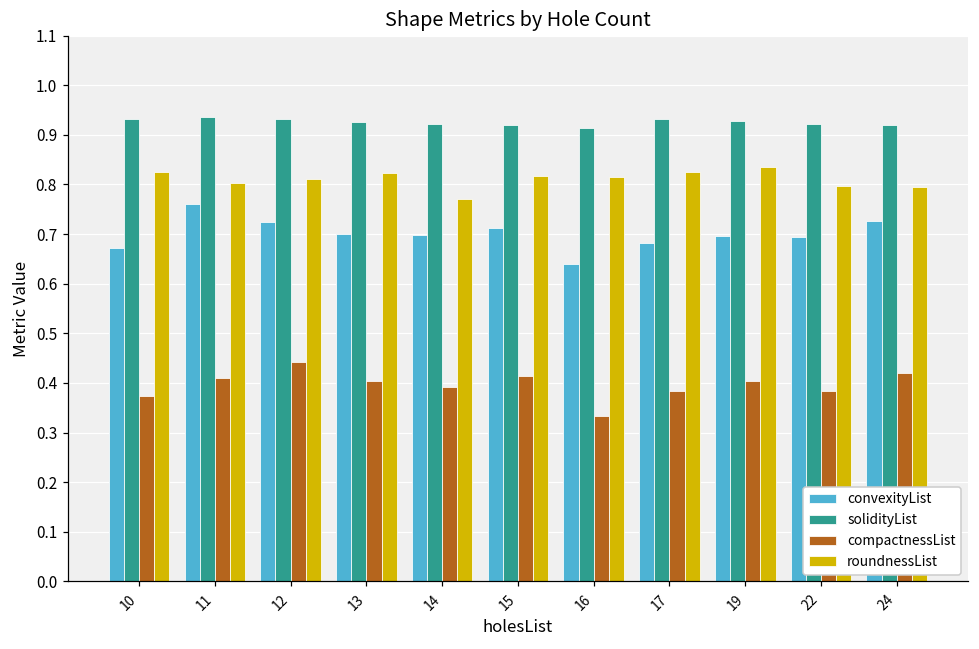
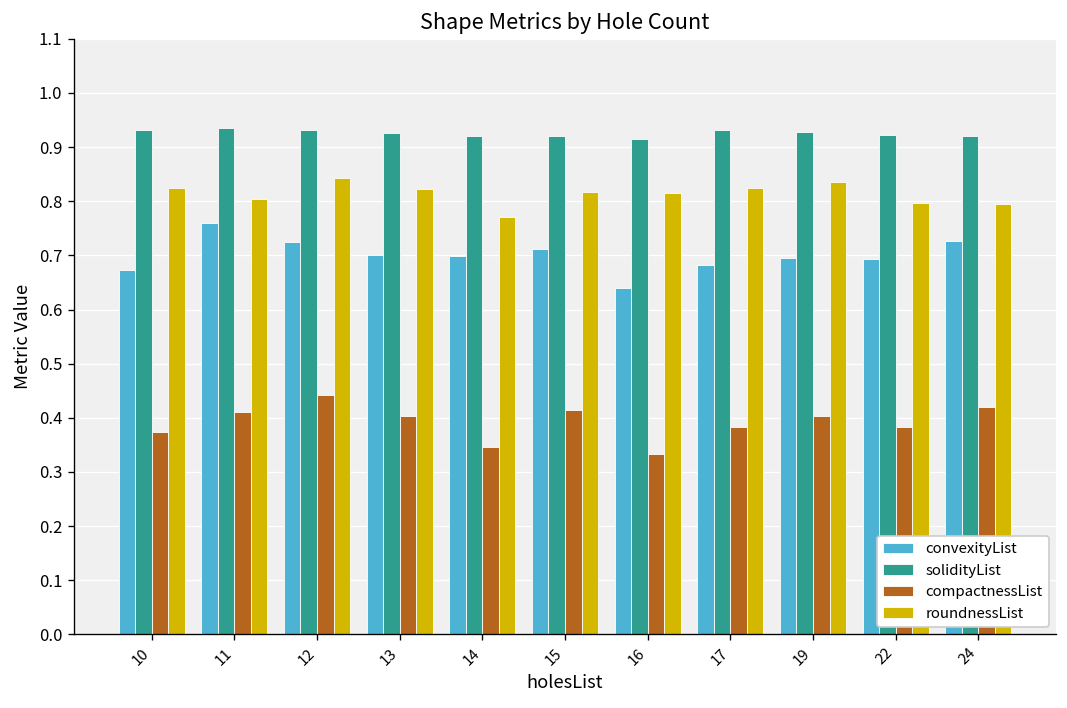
roundnessList, 12: 0.81 -> 0.84
compactnessList, 14: 0.39 -> 0.35
